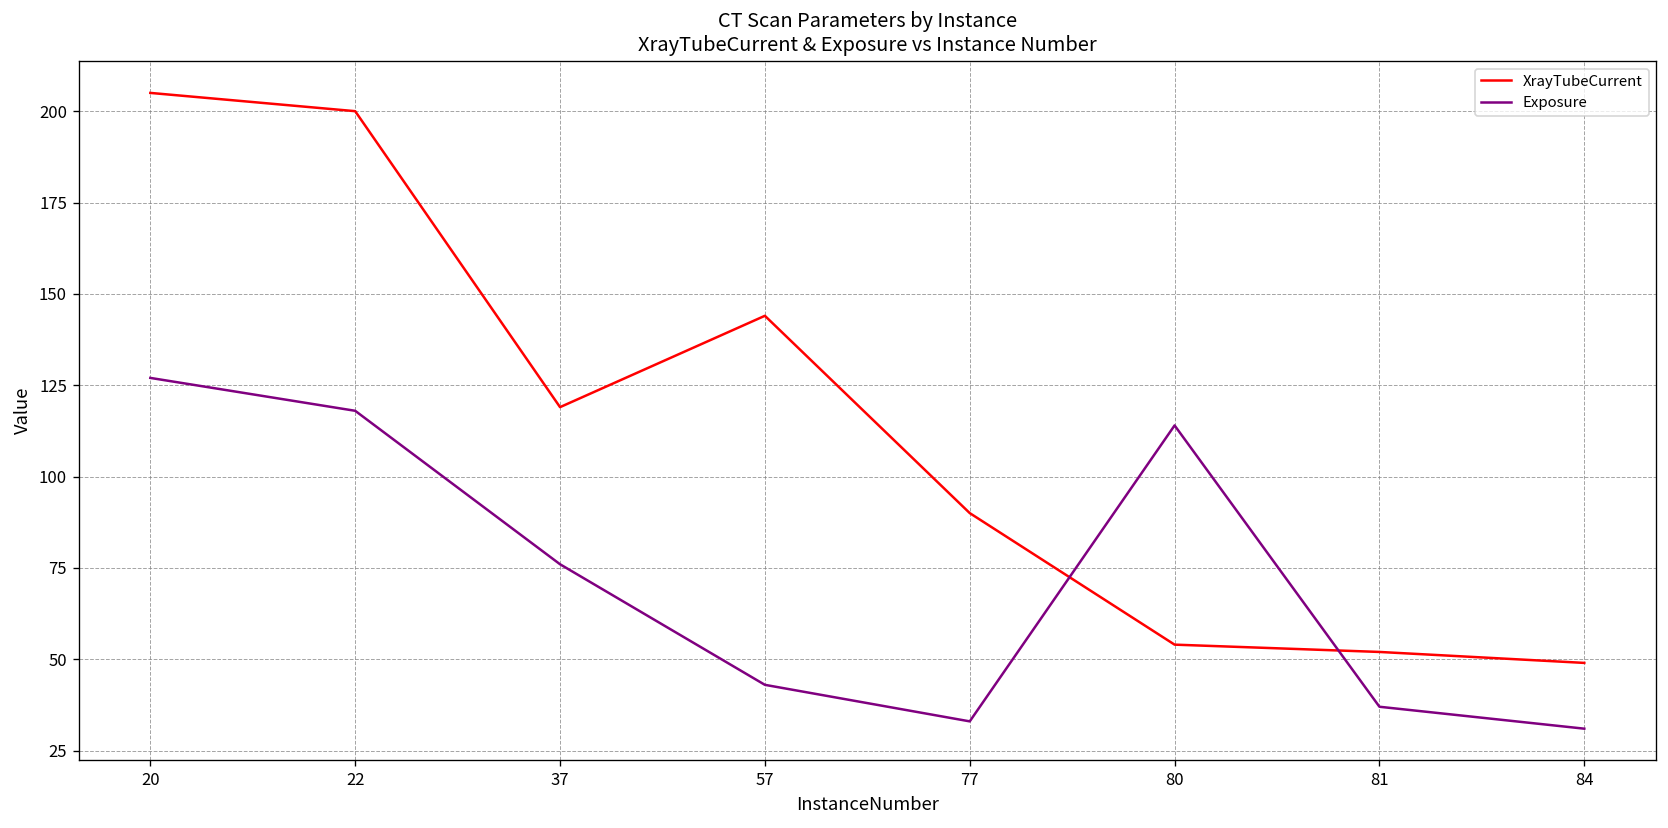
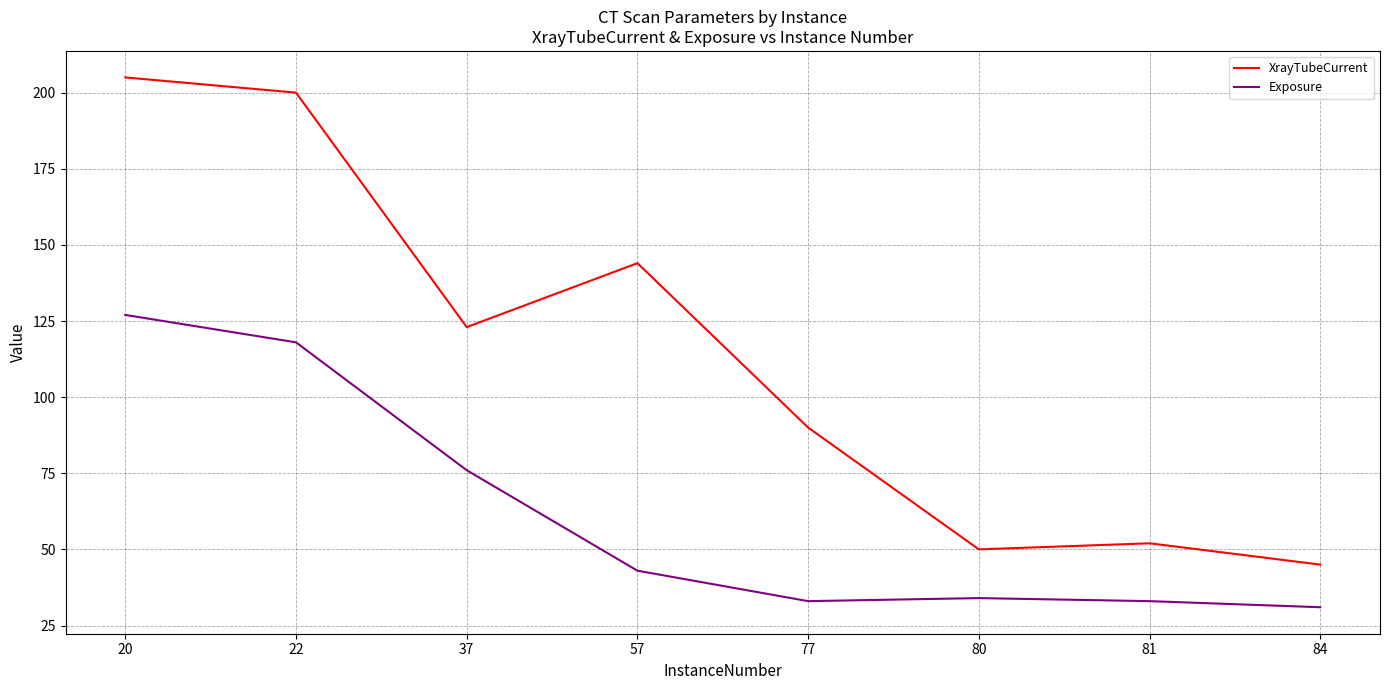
XrayTubeCurrent, 37: 119 -> 123
XrayTubeCurrent, 80: 54 -> 50
Exposure, 80: 114 -> 34
Exposure, 81: 37 -> 33
XrayTubeCurrent, 84: 49 -> 45
